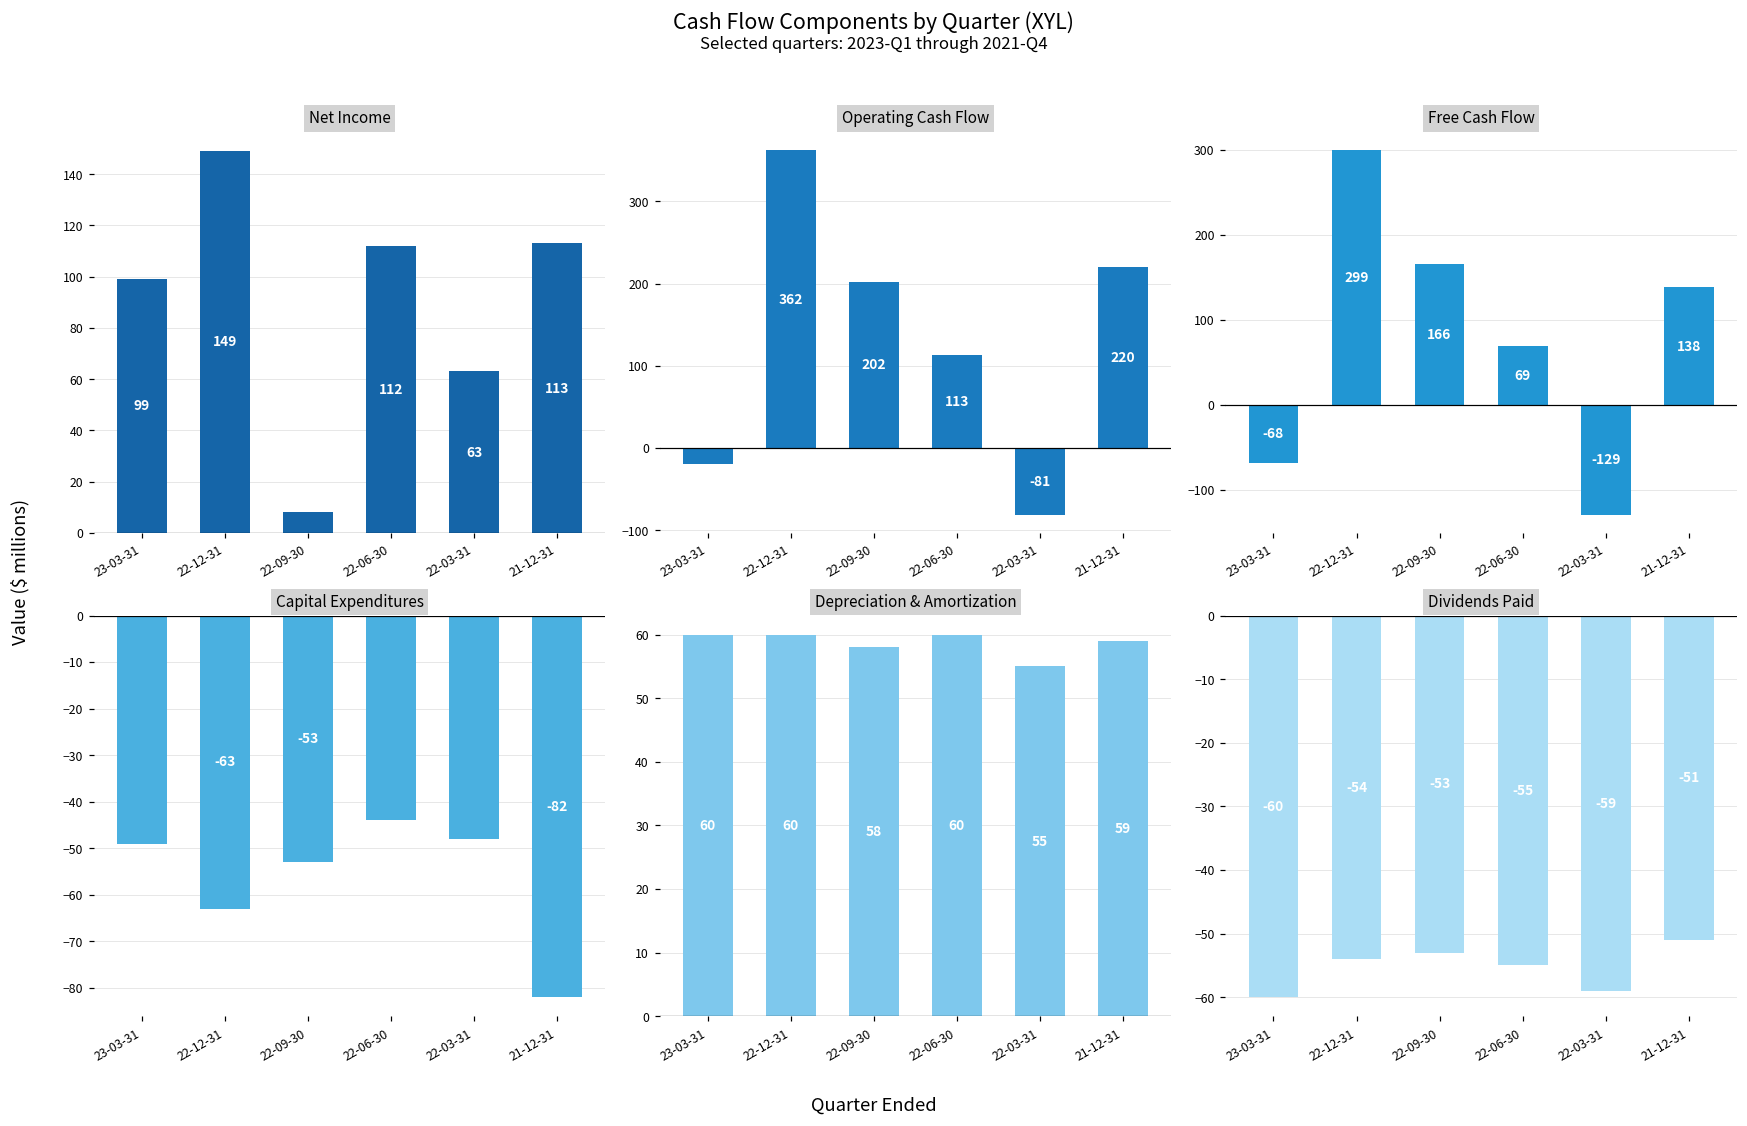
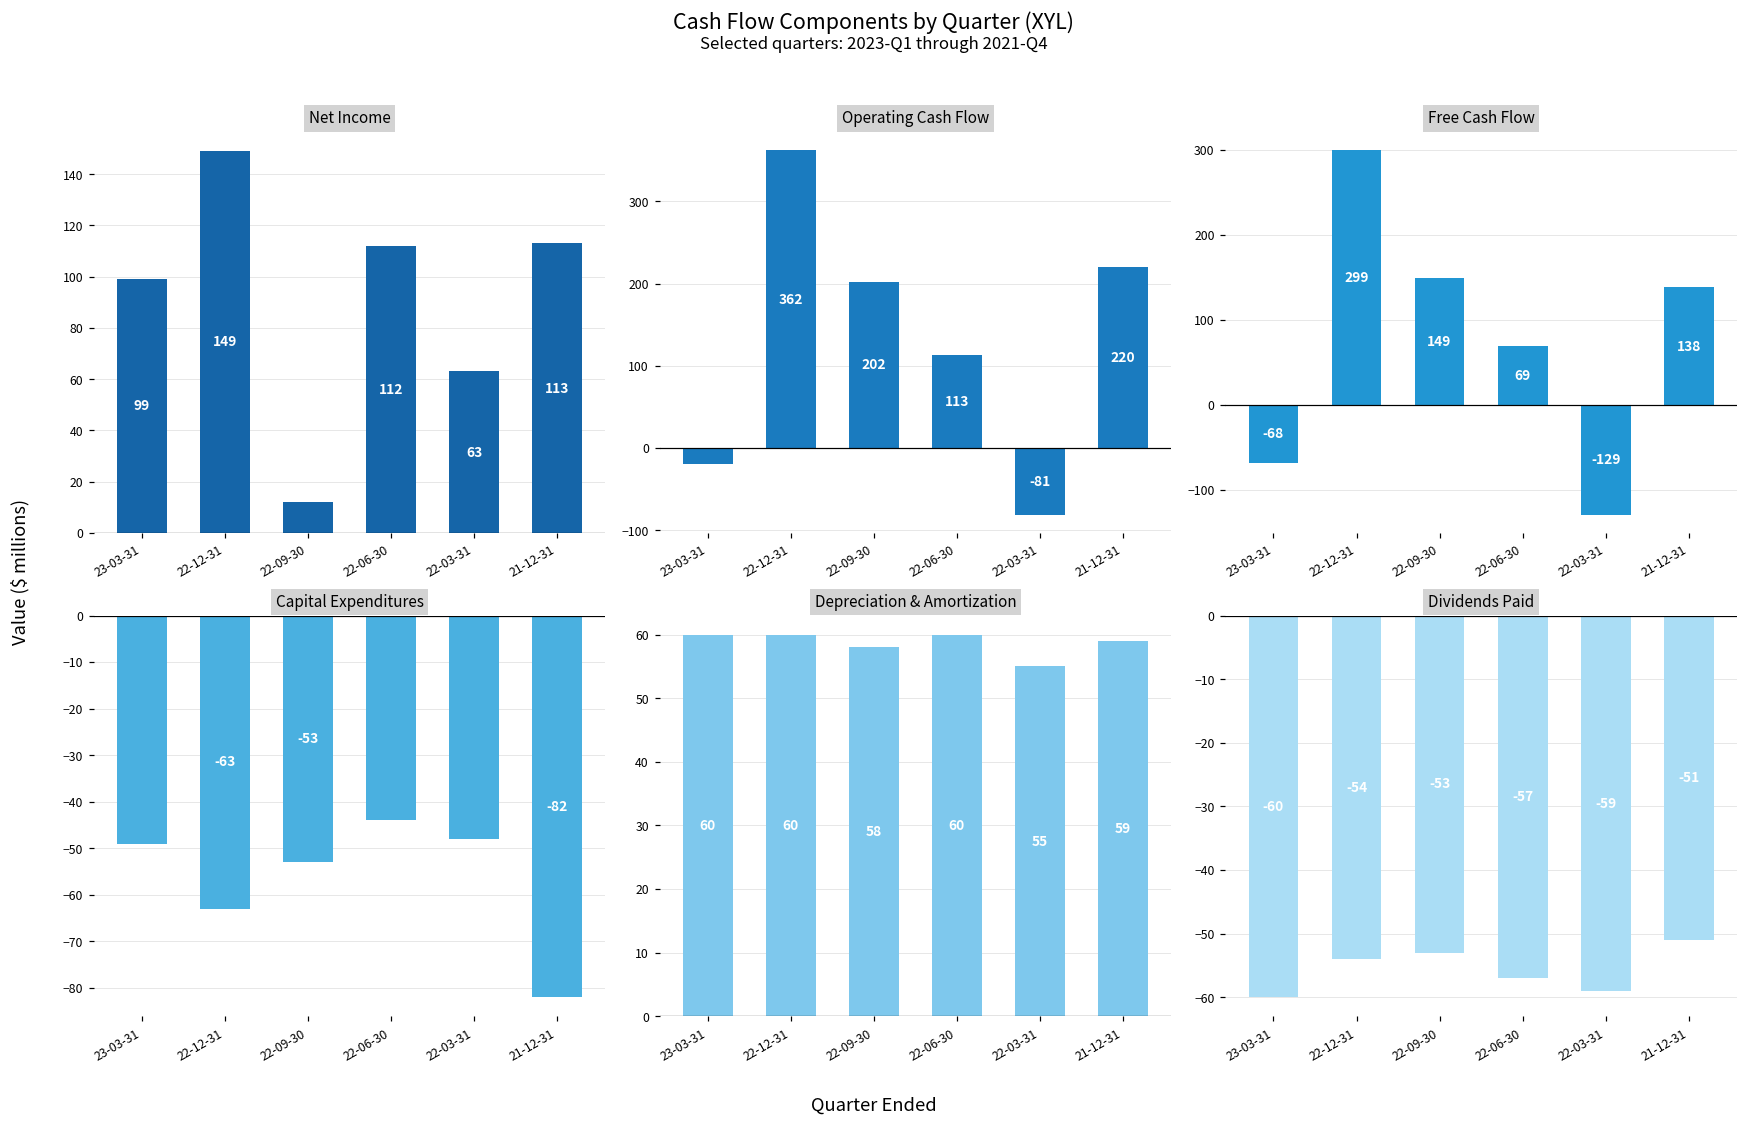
Net Income, 22-09-30: 8 -> 12
Free Cash Flow, 22-09-30: 166 -> 149
Dividends Paid, 22-06-30: -55 -> -57
